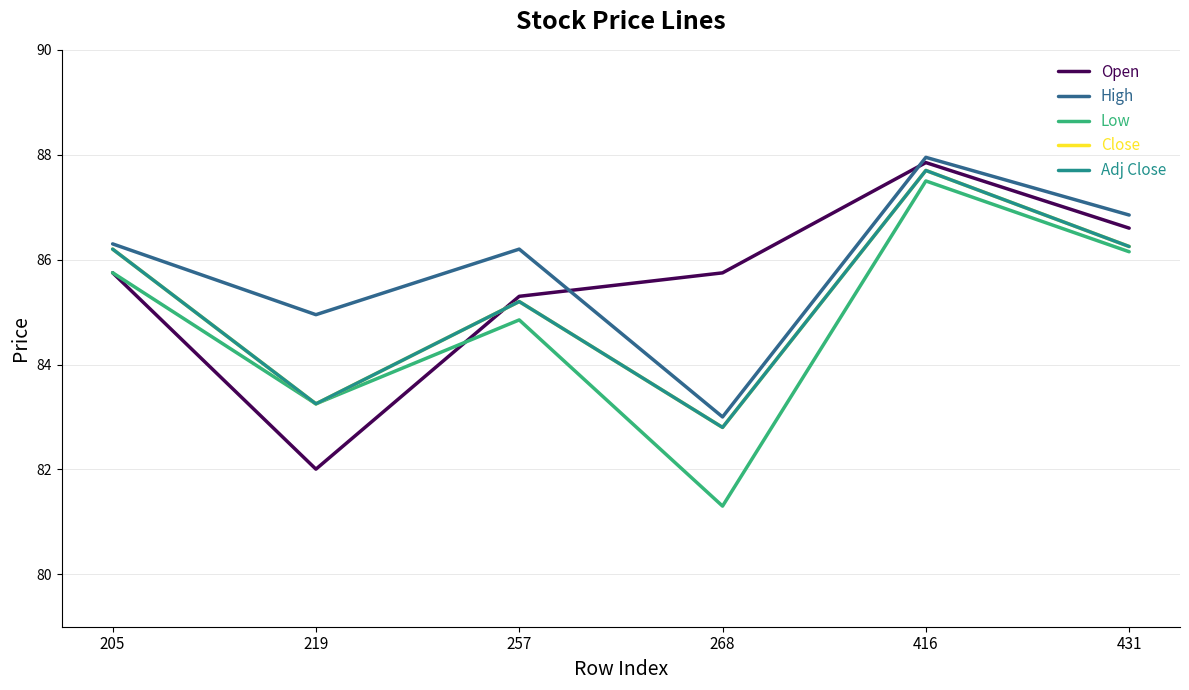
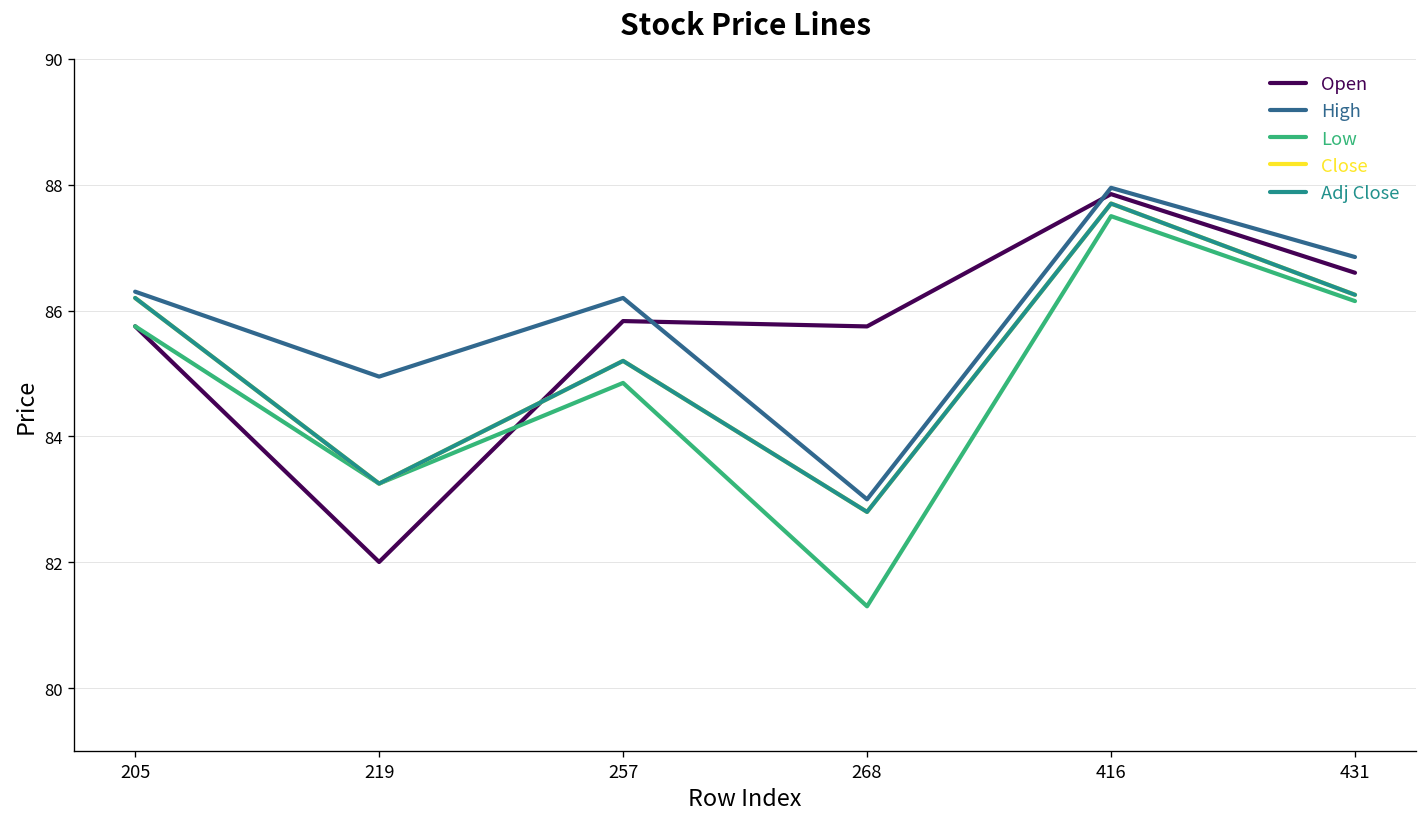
Open, 257: 85.3 -> 85.8
